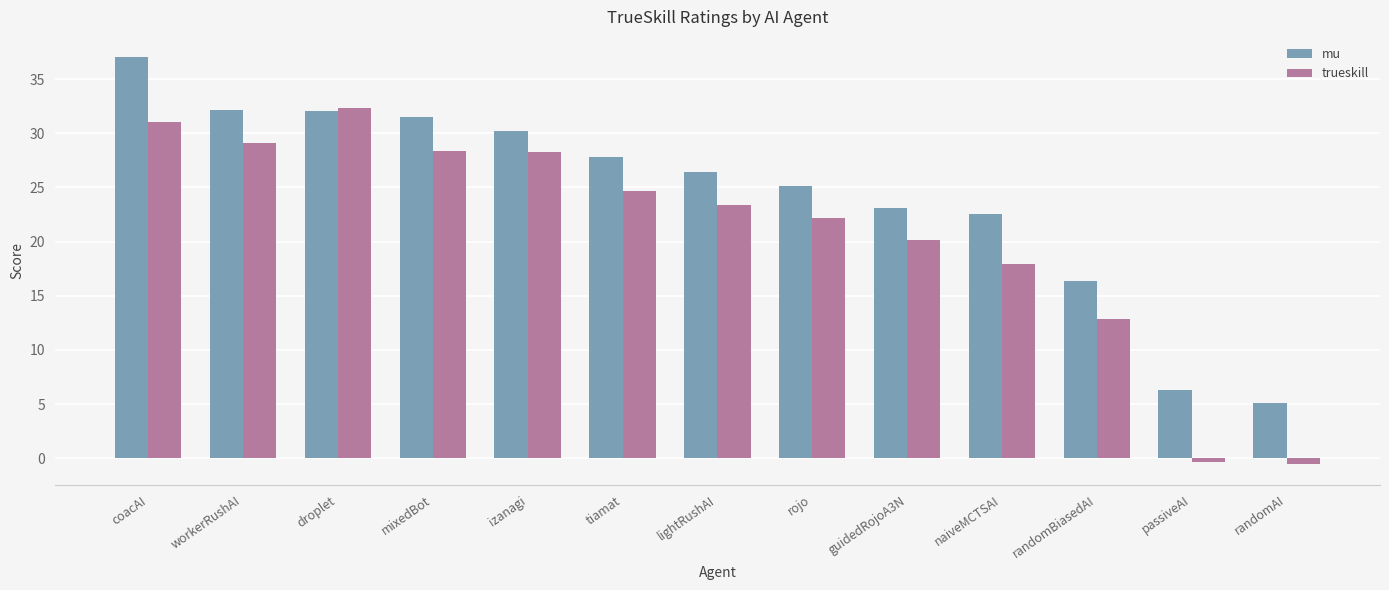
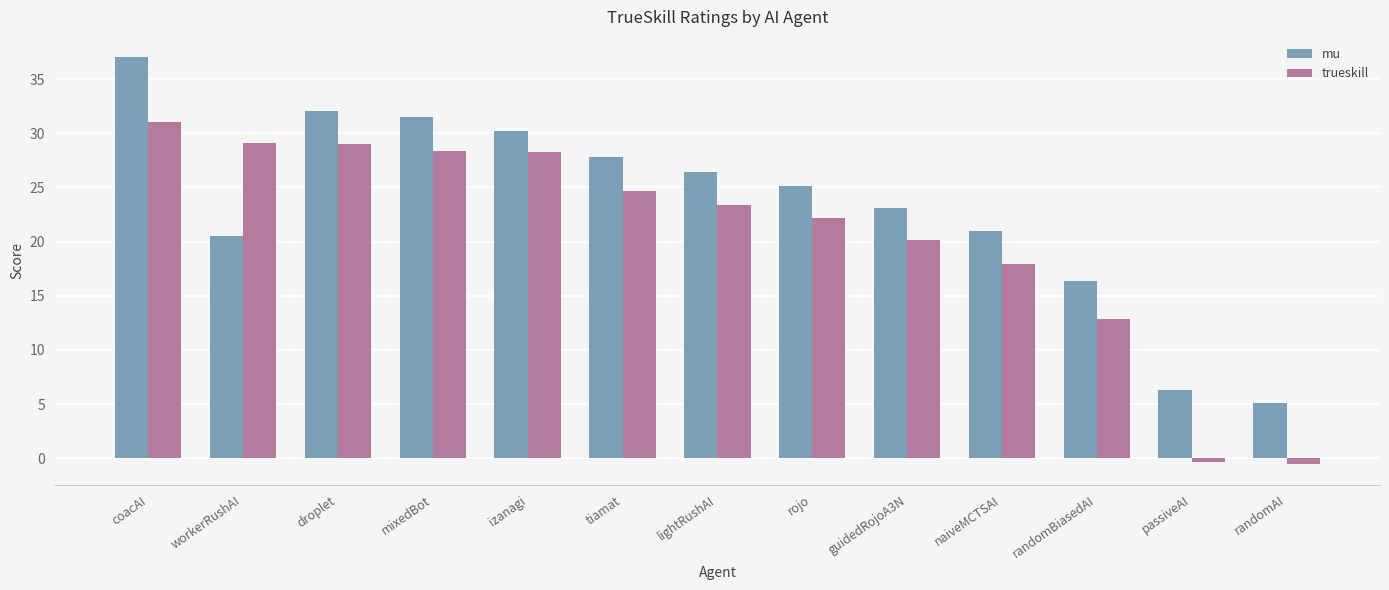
mu, workerRushAI: 32.2 -> 20.5
trueskill, droplet: 32.3 -> 29.0
mu, naiveMCTSAI: 22.6 -> 20.9
